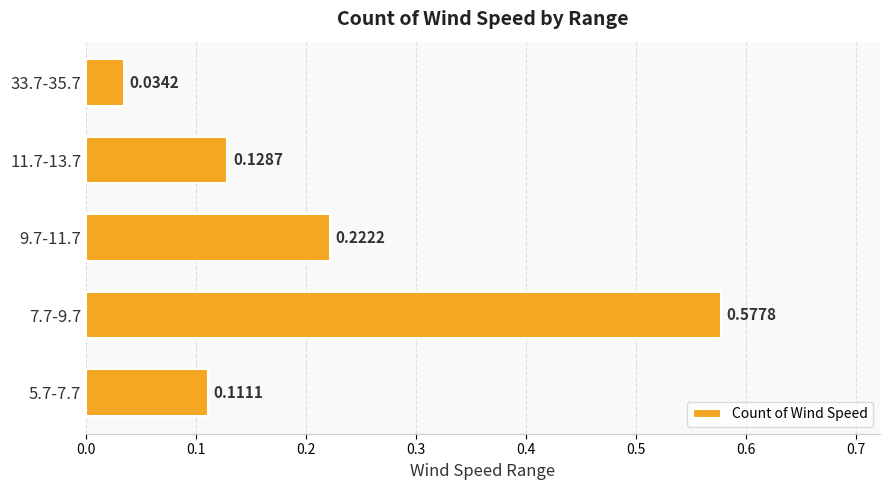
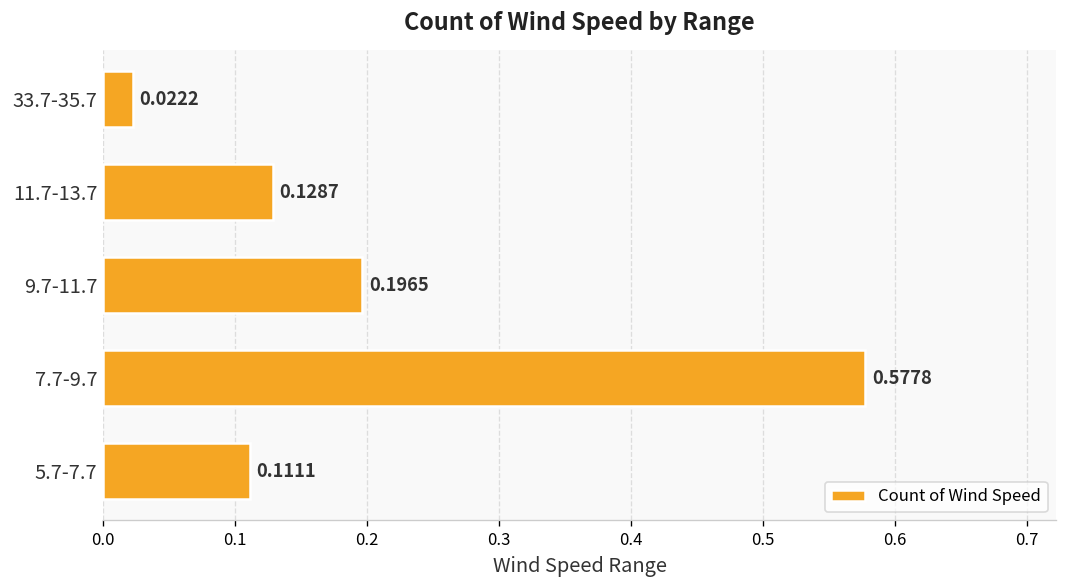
33.7-35.7: 0.0342 -> 0.0222
9.7-11.7: 0.2222 -> 0.1965
